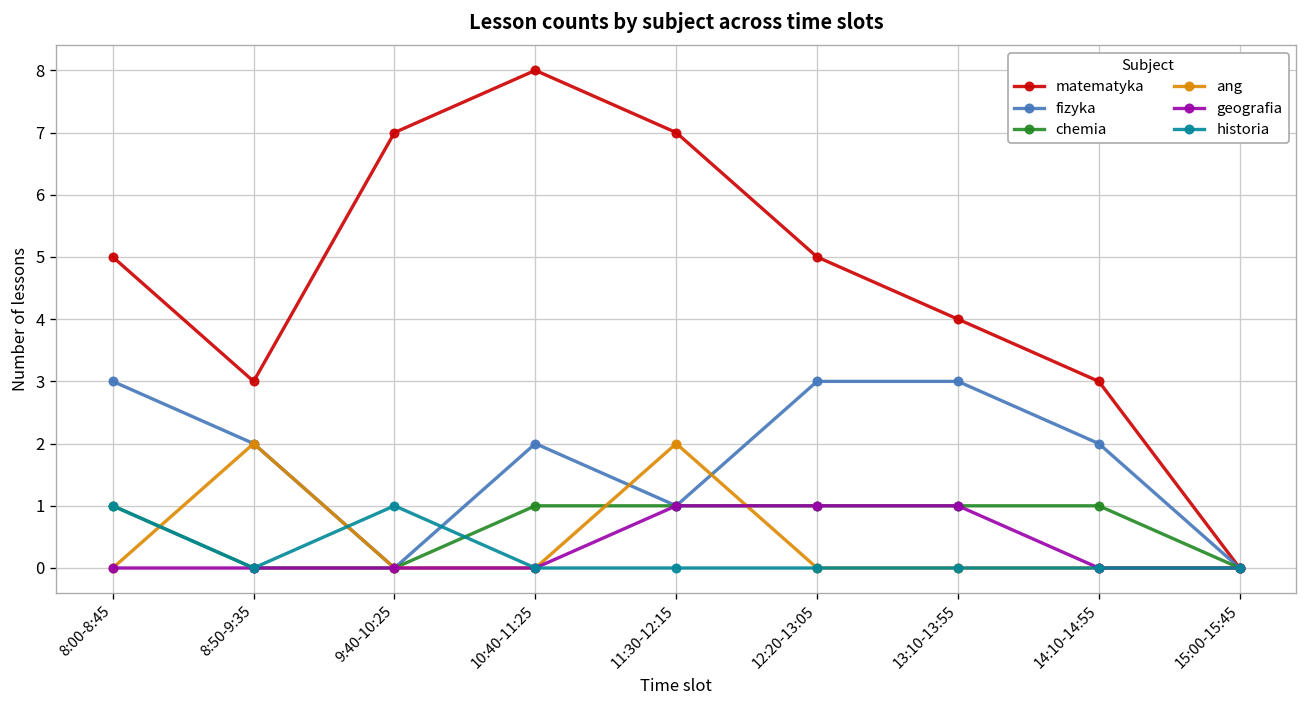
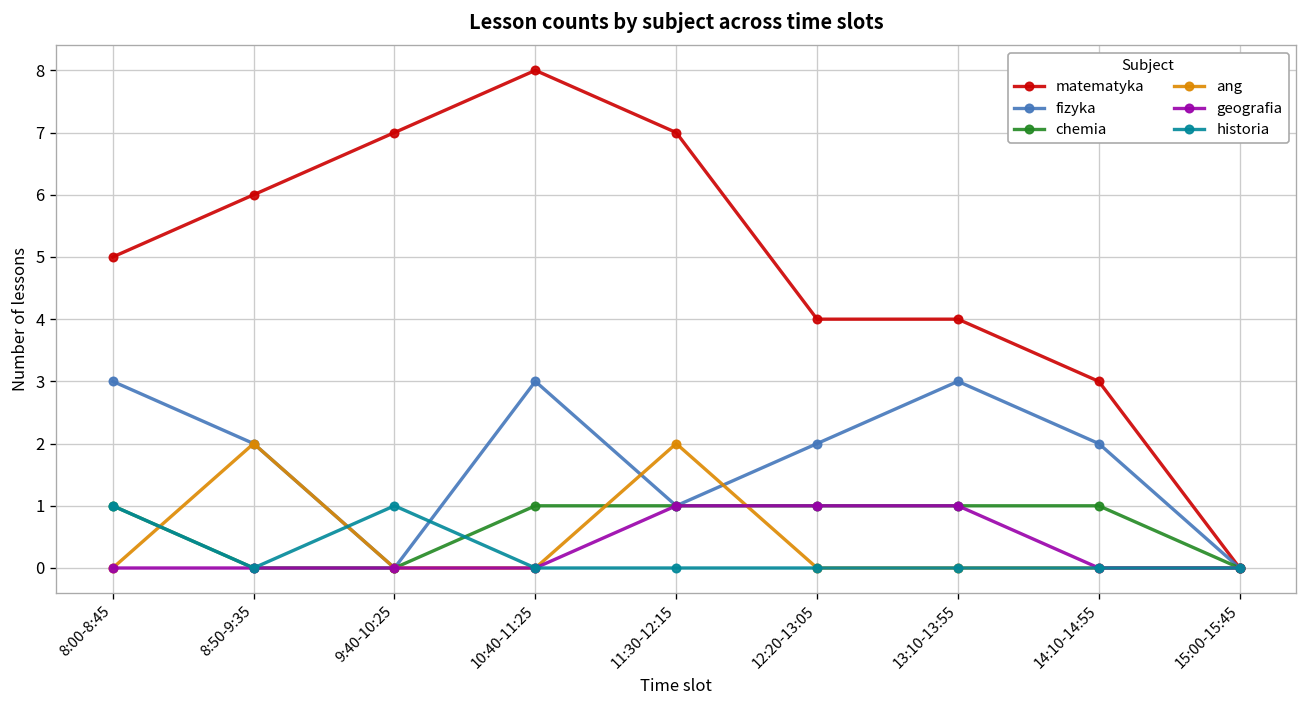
matematyka, 8:50-9:35: 3 -> 6
fizyka, 10:40-11:25: 2 -> 3
matematyka, 12:20-13:05: 5 -> 4
fizyka, 12:20-13:05: 3 -> 2
